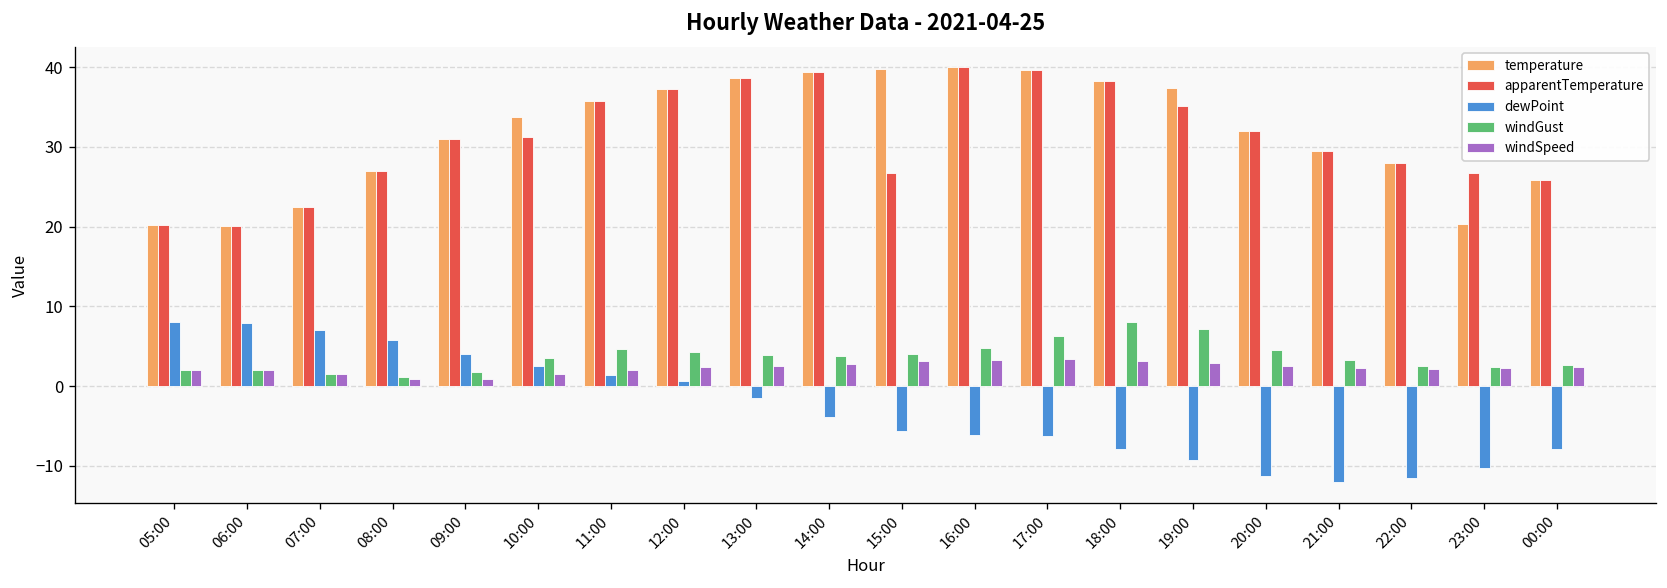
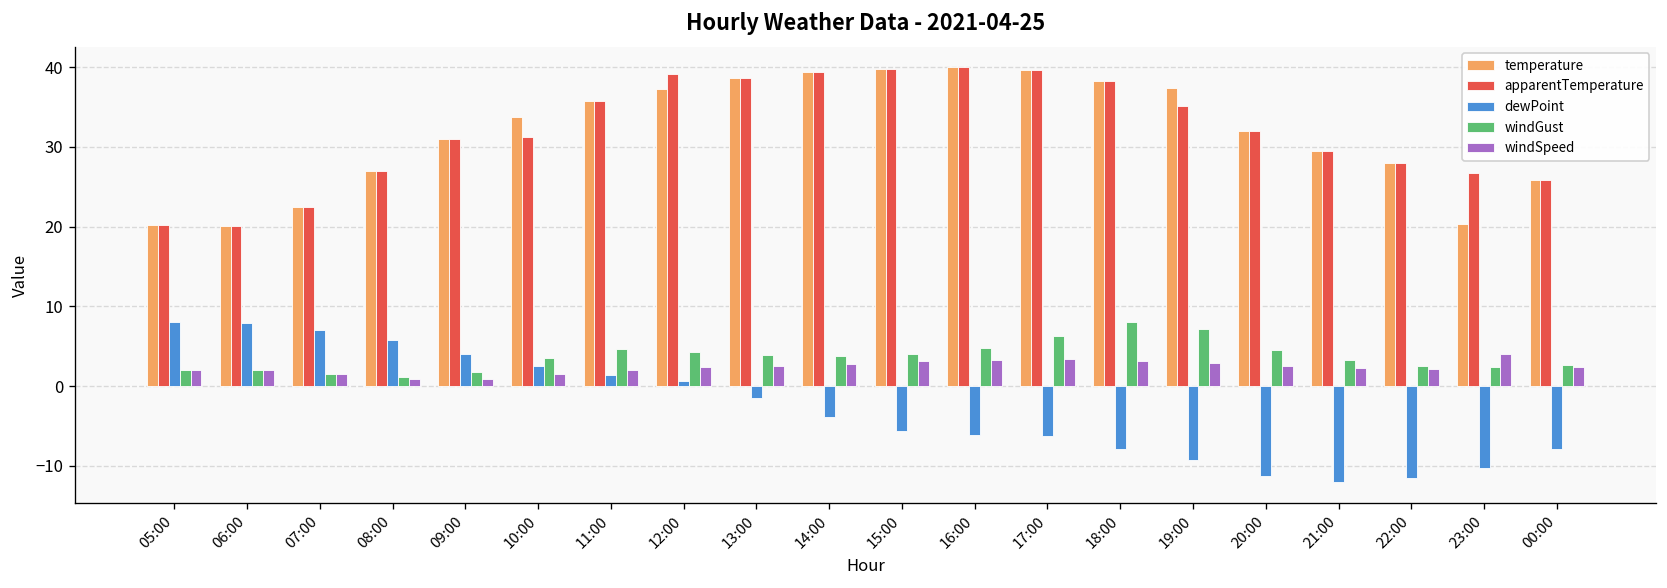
apparentTemperature, 12:00: 37 -> 39
apparentTemperature, 15:00: 27 -> 40
windSpeed, 23:00: 2 -> 4
